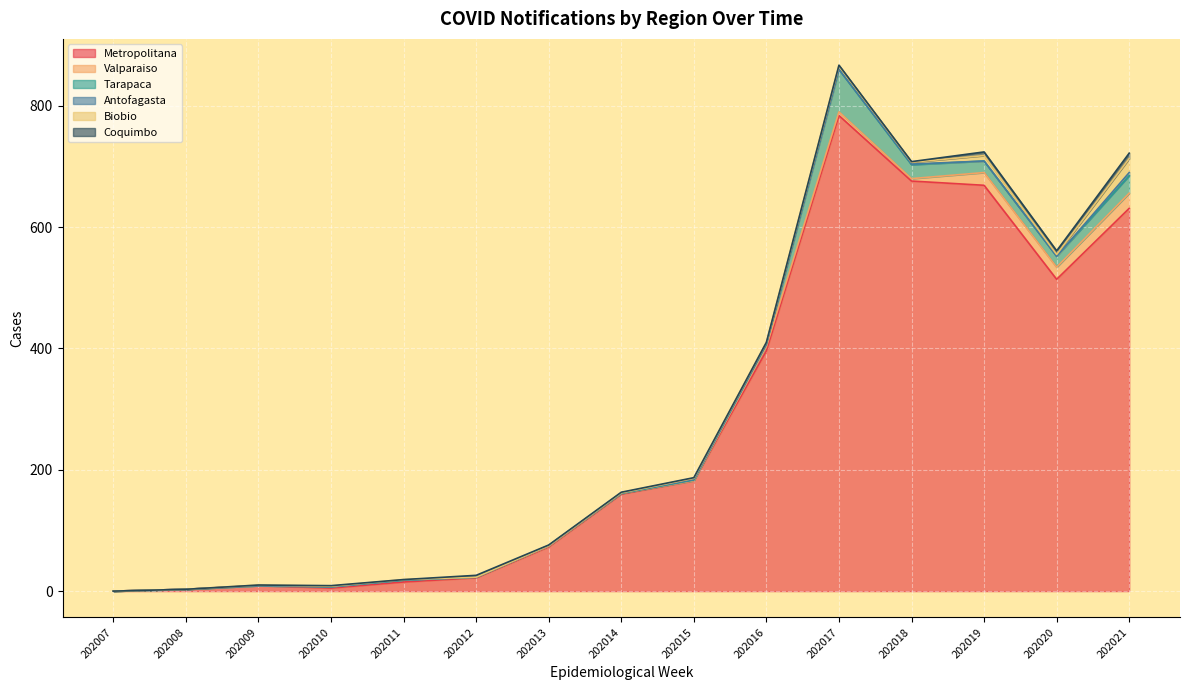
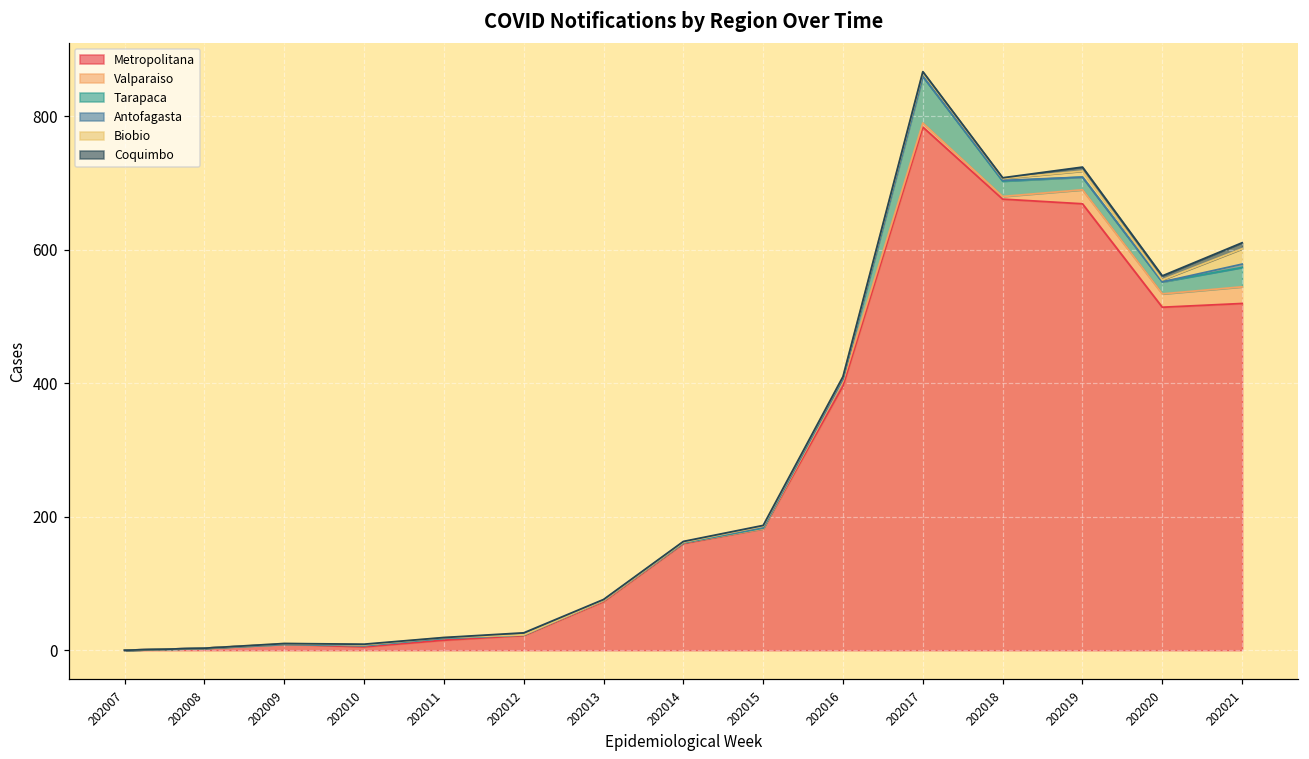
Metropolitana, 202021: 630 -> 520
